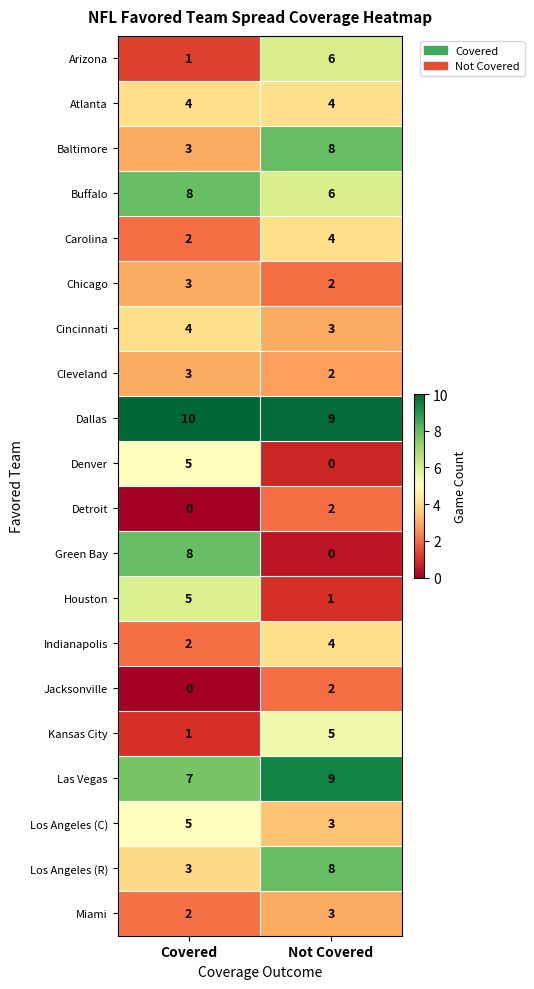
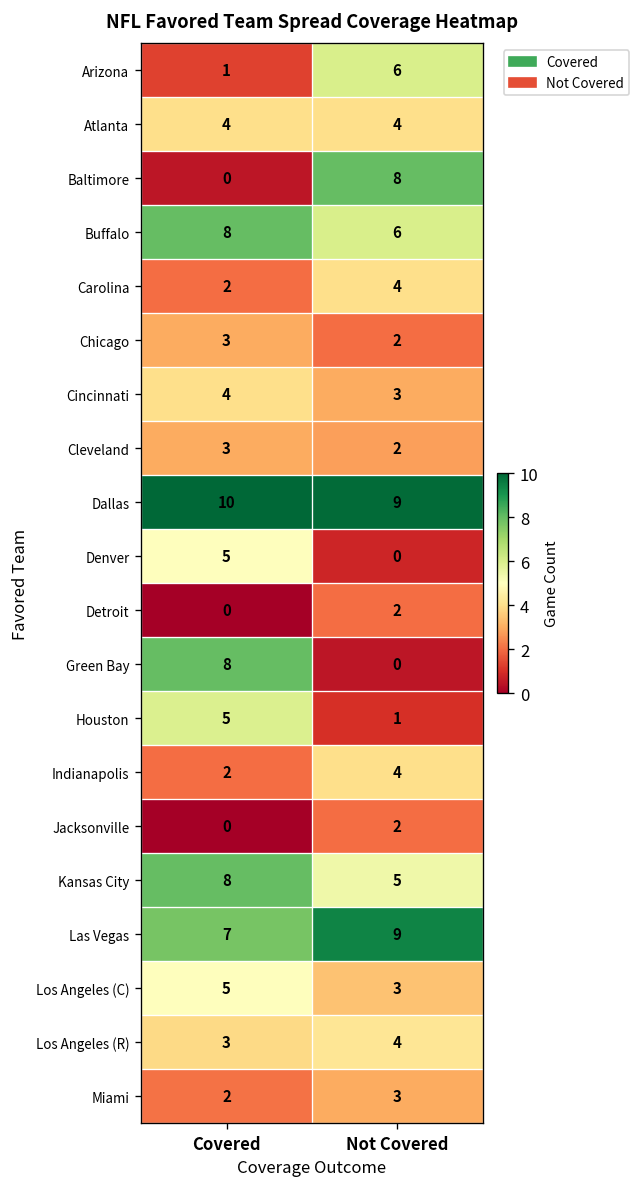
Baltimore, Covered: 3 -> 0
Kansas City, Covered: 1 -> 8
Los Angeles (R), Not Covered: 8 -> 4
